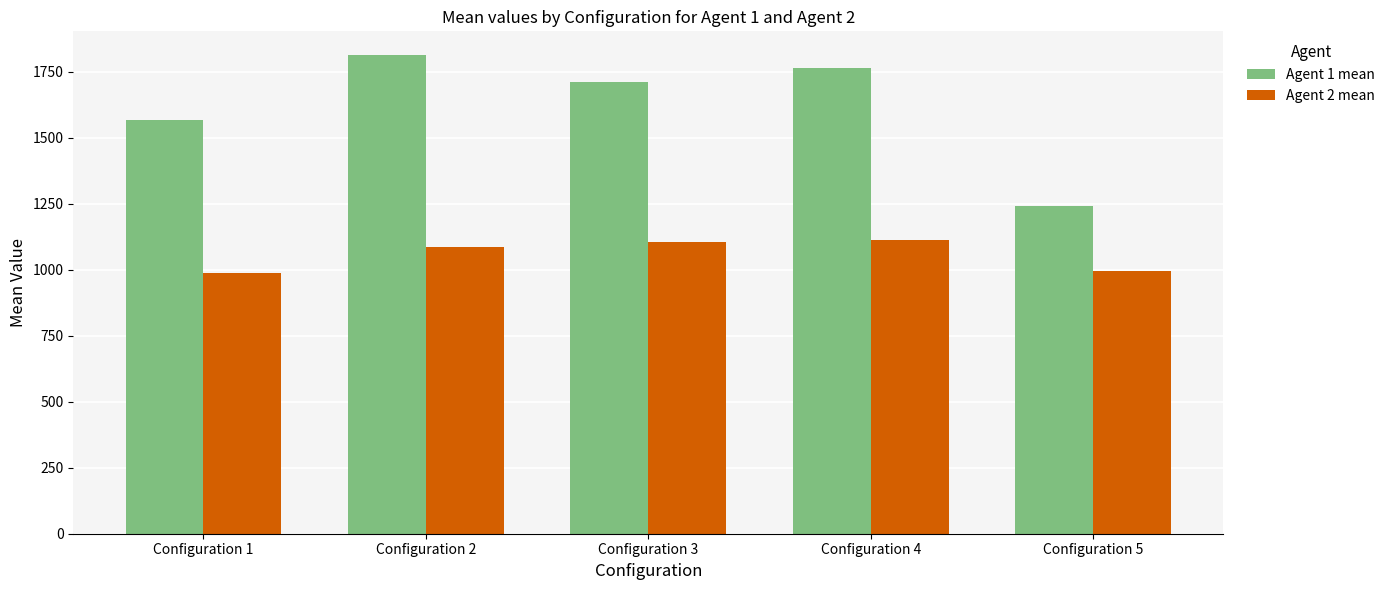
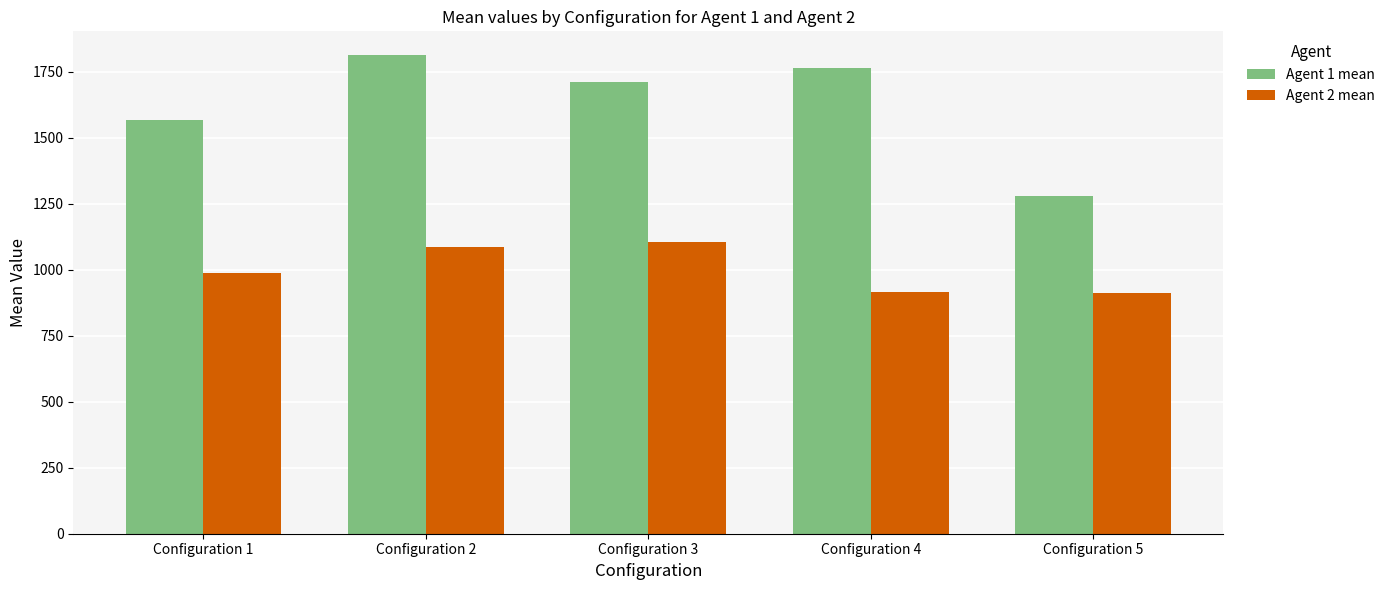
Agent 2 mean, Configuration 4: 1110 -> 920
Agent 1 mean, Configuration 5: 1240 -> 1280
Agent 2 mean, Configuration 5: 1000 -> 910
